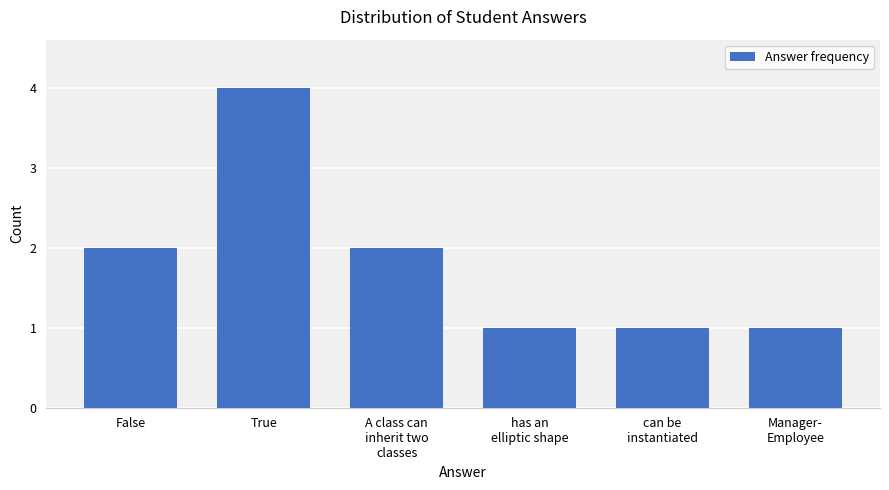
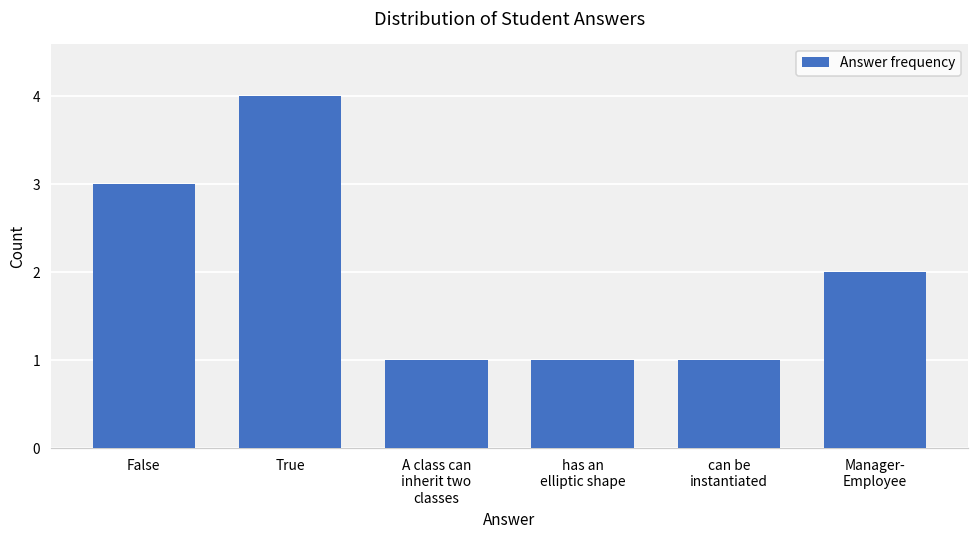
False: 2 -> 3
A class can inherit two classes: 2 -> 1
Manager- Employee: 1 -> 2
